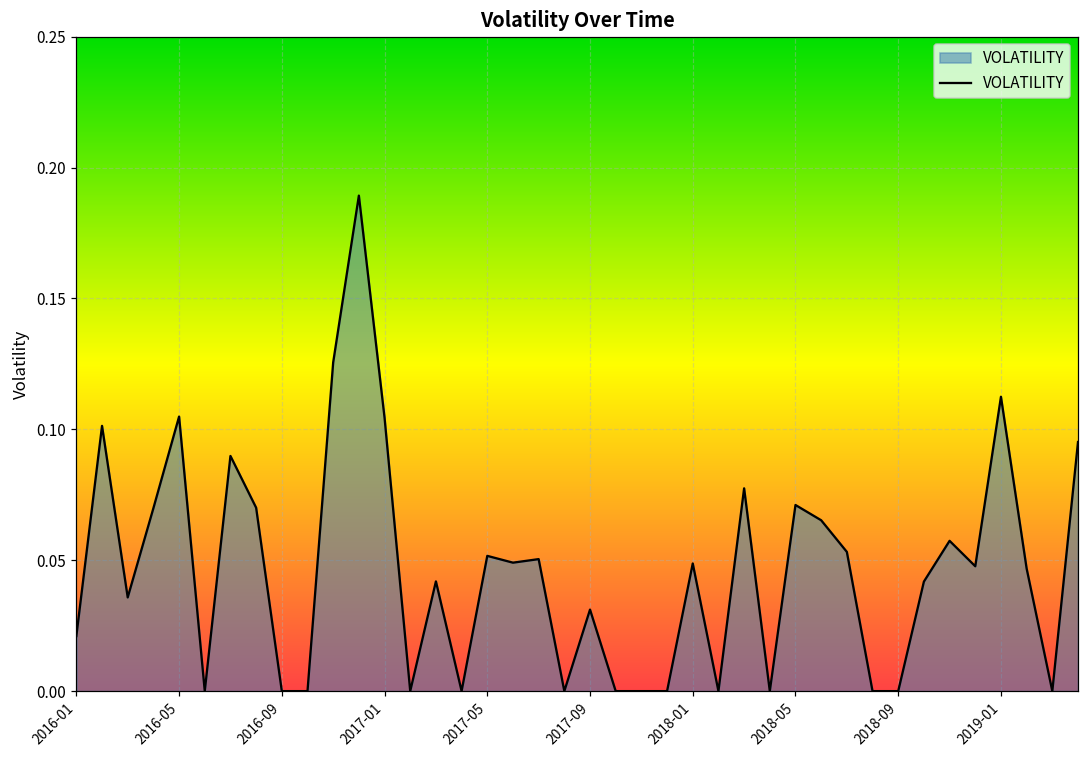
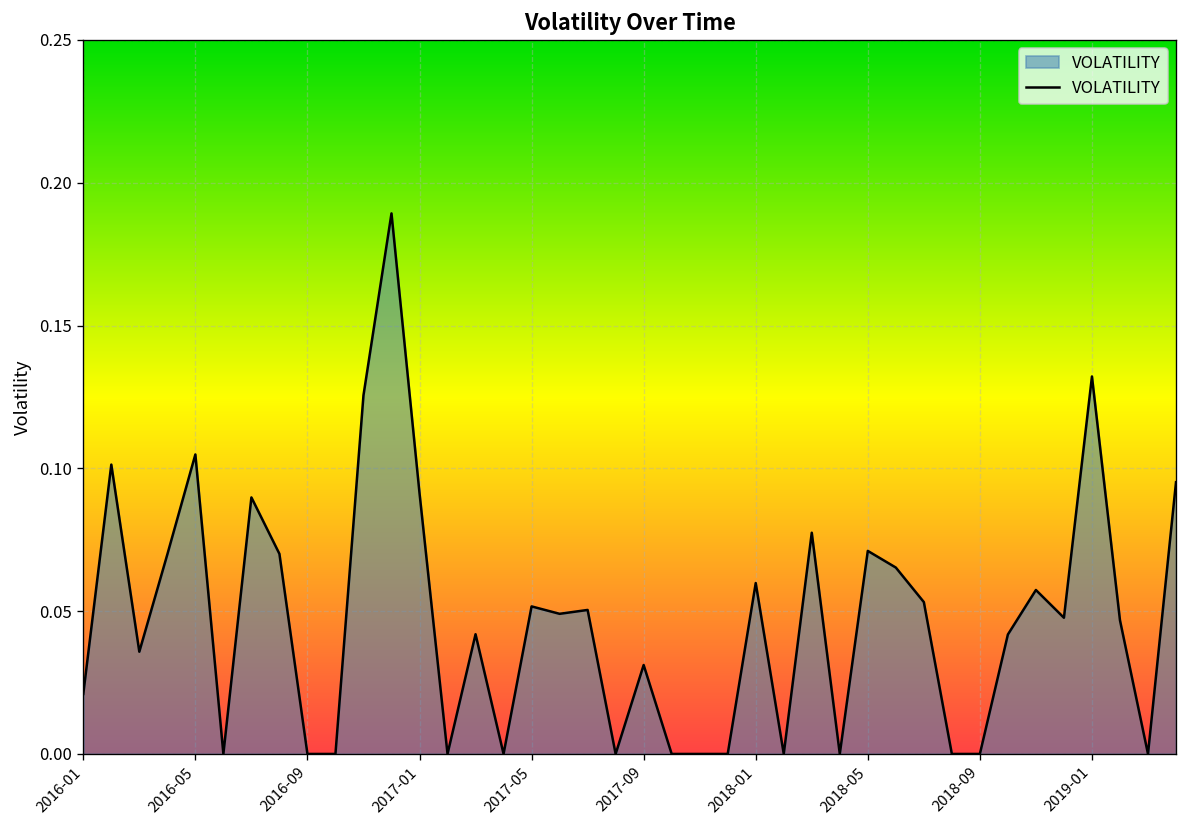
2017-01: 0.104 -> 0.091
2018-01: 0.049 -> 0.060
2019-01: 0.112 -> 0.132
